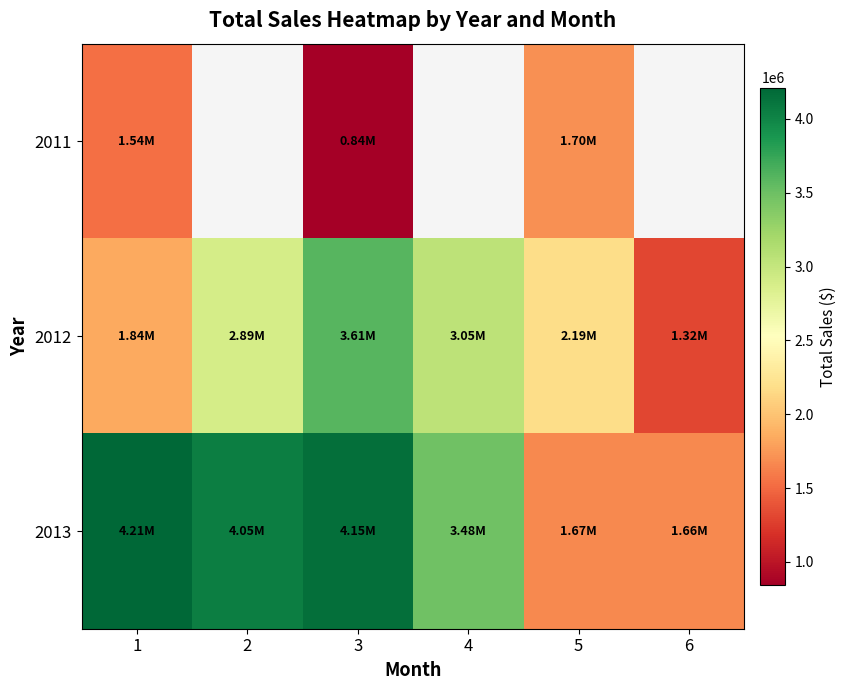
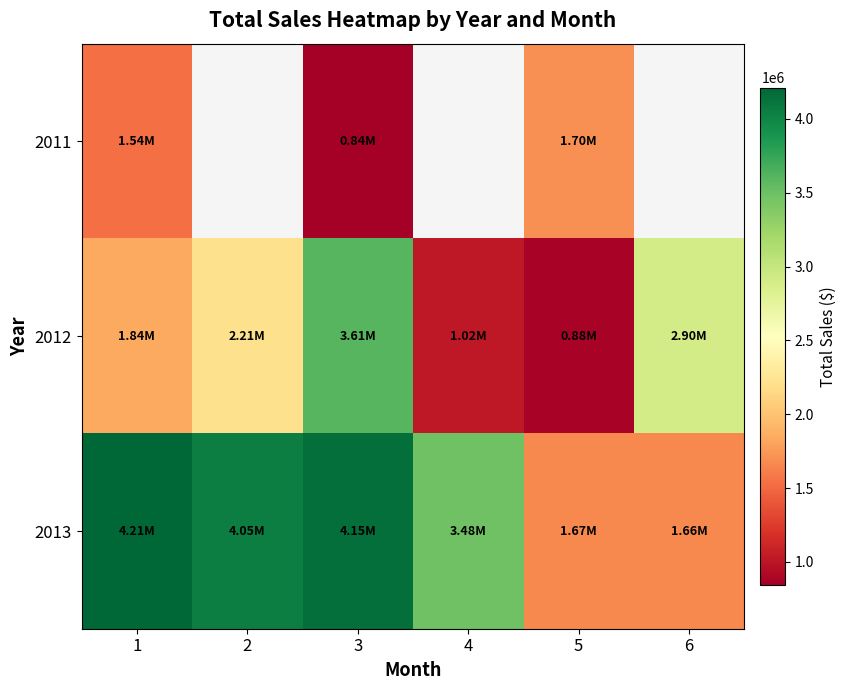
2012, 2: 2.89M -> 2.21M
2012, 4: 3.05M -> 1.02M
2012, 5: 2.19M -> 0.88M
2012, 6: 1.32M -> 2.90M
